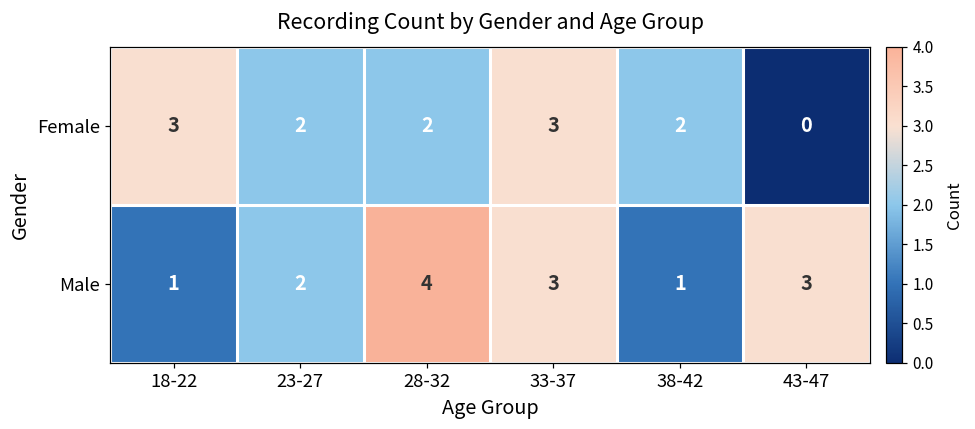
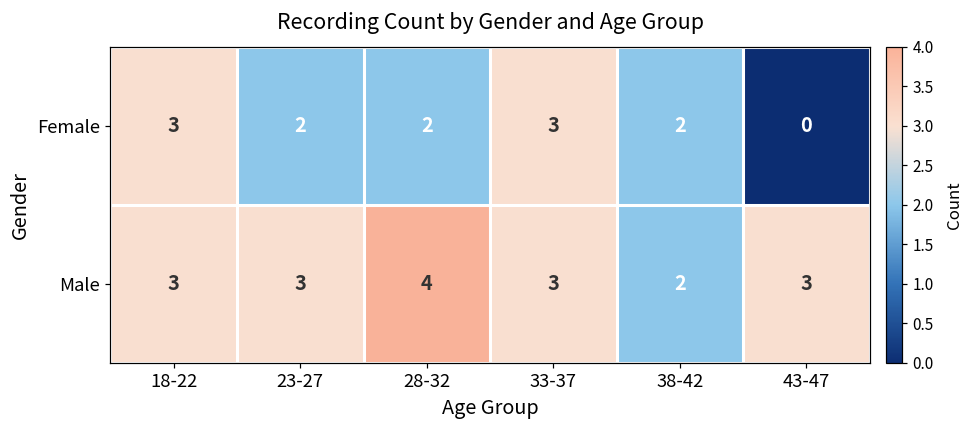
Male, 18-22: 1 -> 3
Male, 23-27: 2 -> 3
Male, 38-42: 1 -> 2
